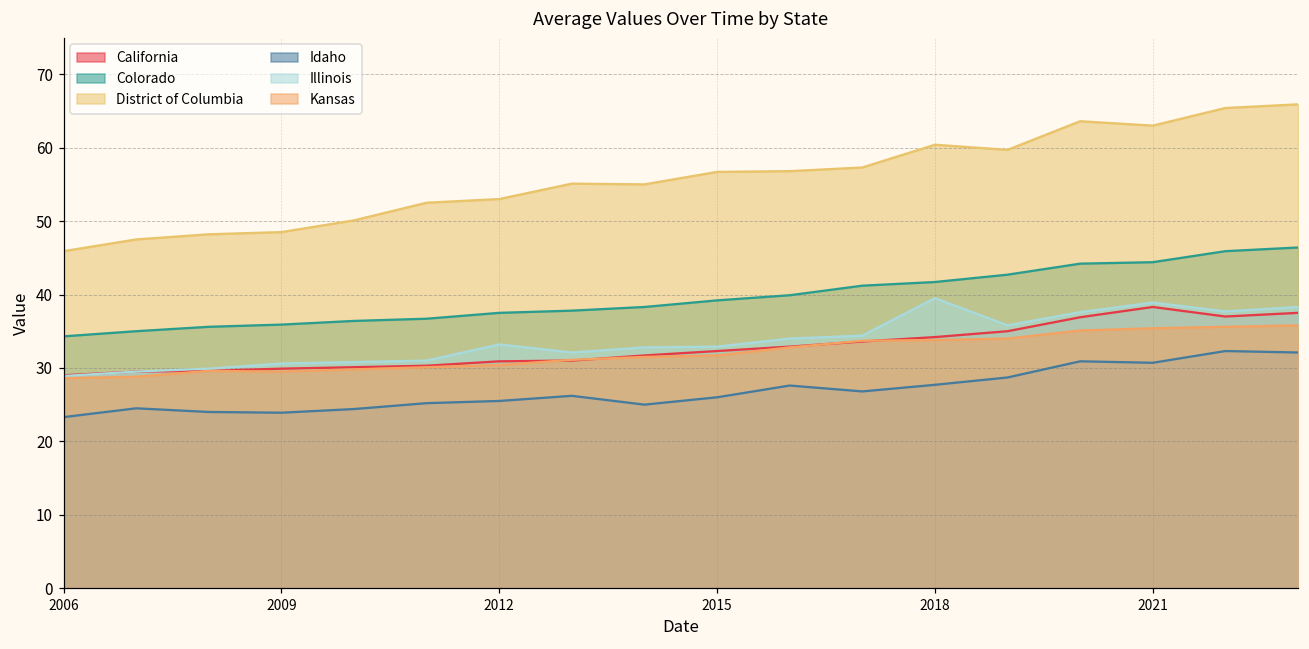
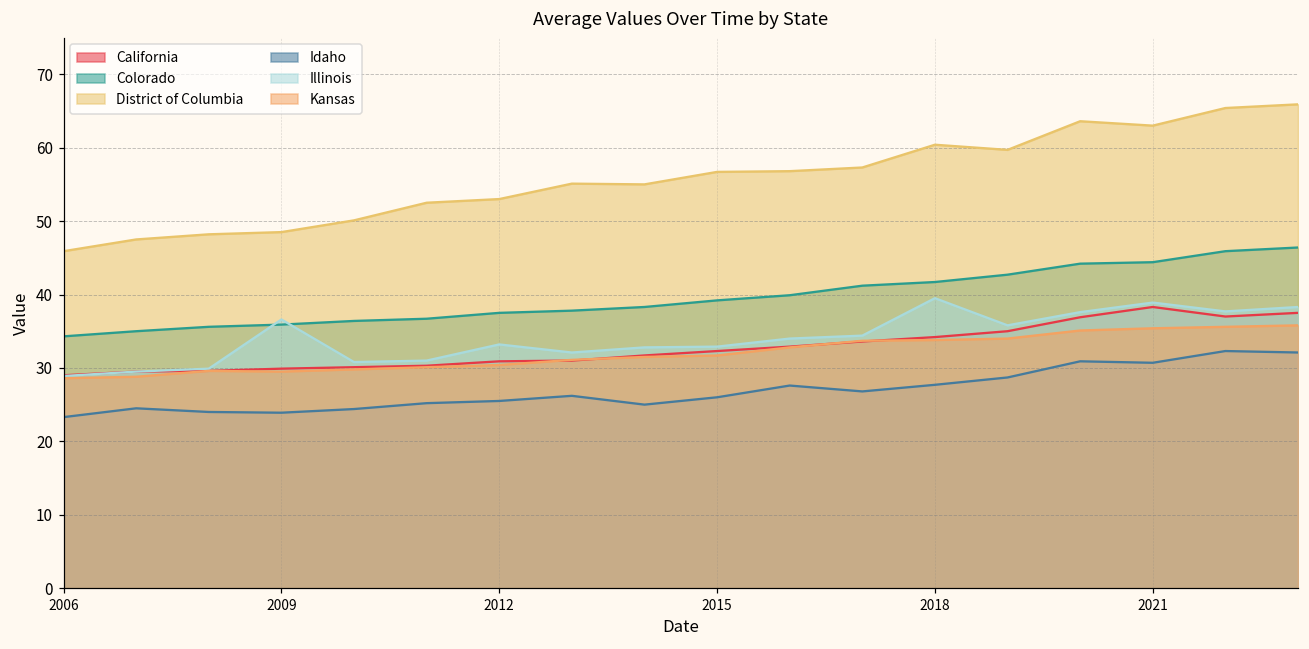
Illinois, 2009: 31 -> 37
